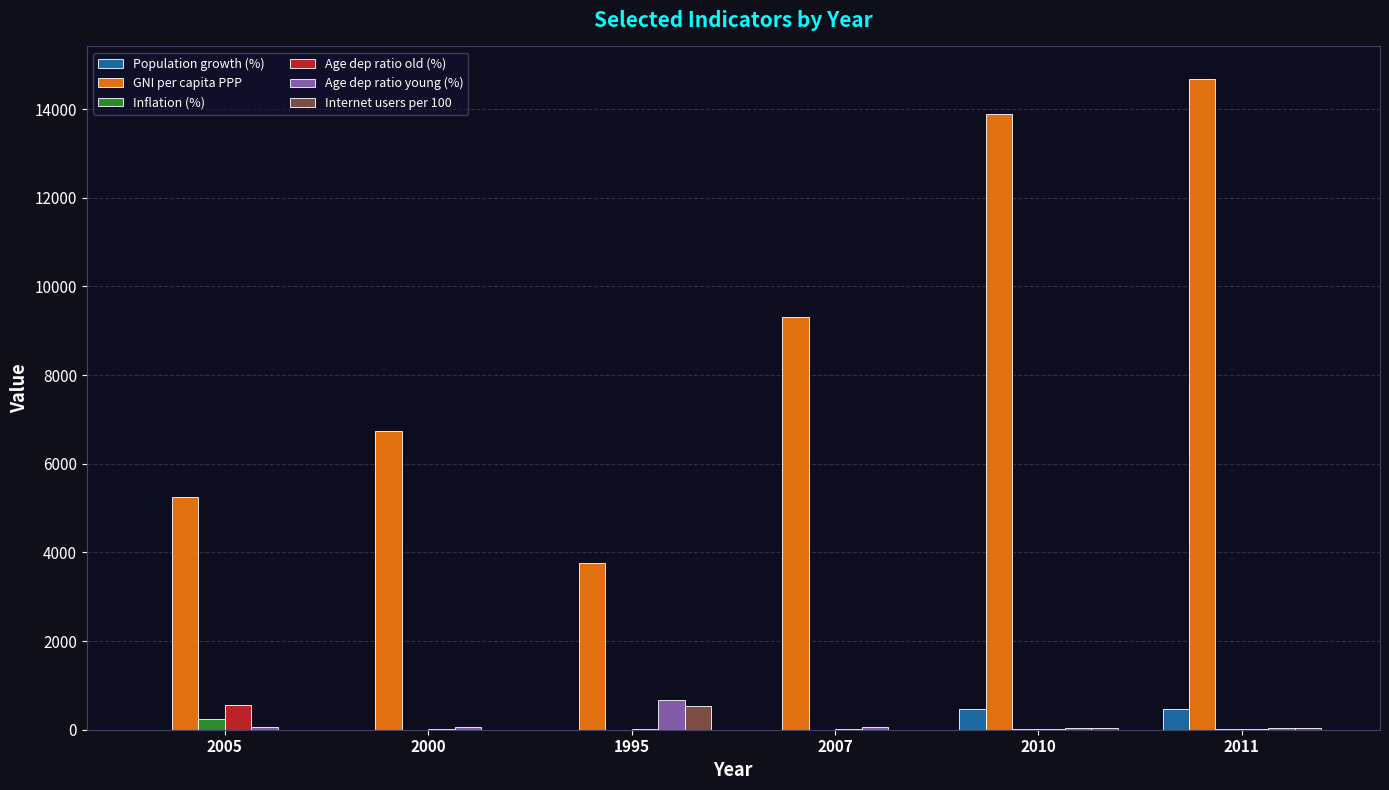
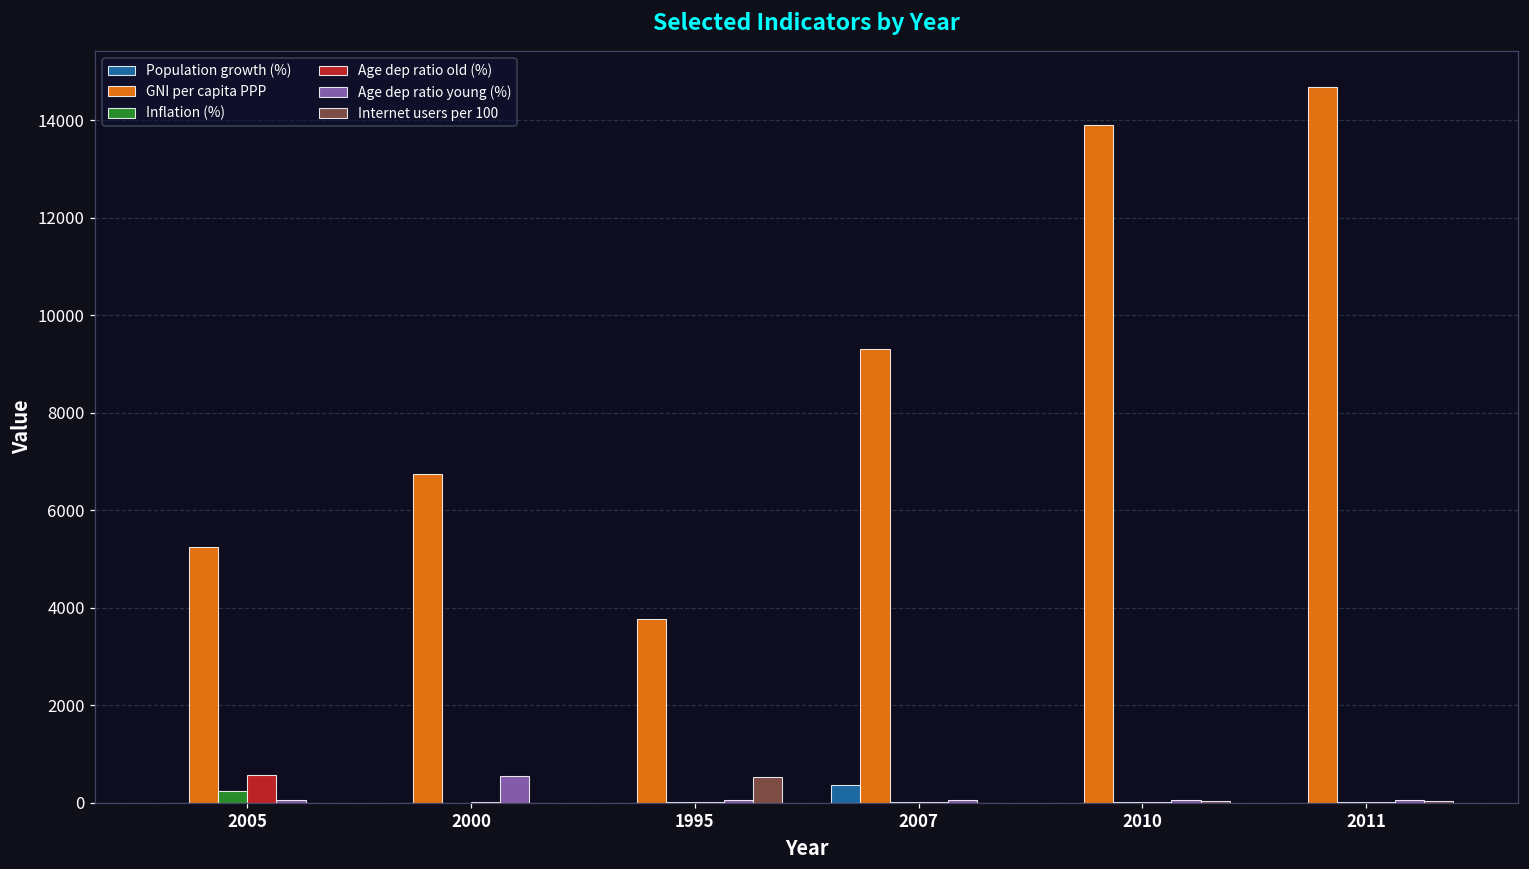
Age dep ratio young (%), 2000: 100 -> 600
Age dep ratio young (%), 1995: 700 -> 100
Population growth (%), 2007: 0 -> 400
Population growth (%), 2010: 500 -> 0
Population growth (%), 2011: 500 -> 0
